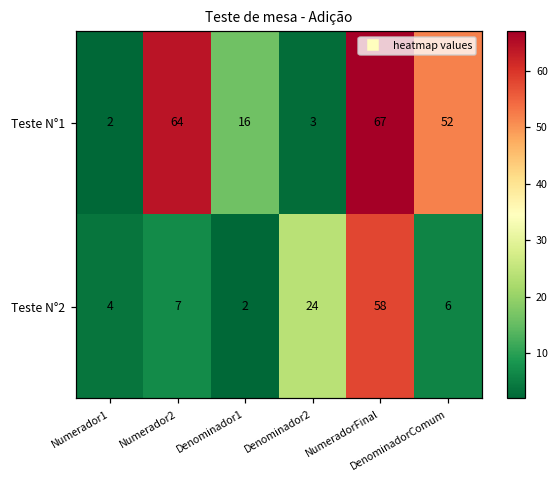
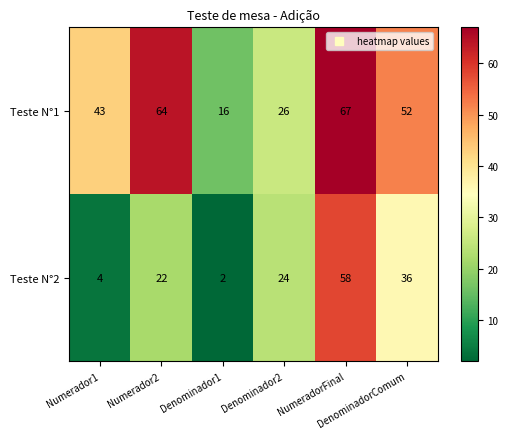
Teste N°1, Numerador1: 2 -> 43
Teste N°1, Denominador2: 3 -> 26
Teste N°2, Numerador2: 7 -> 22
Teste N°2, DenominadorComum: 6 -> 36
